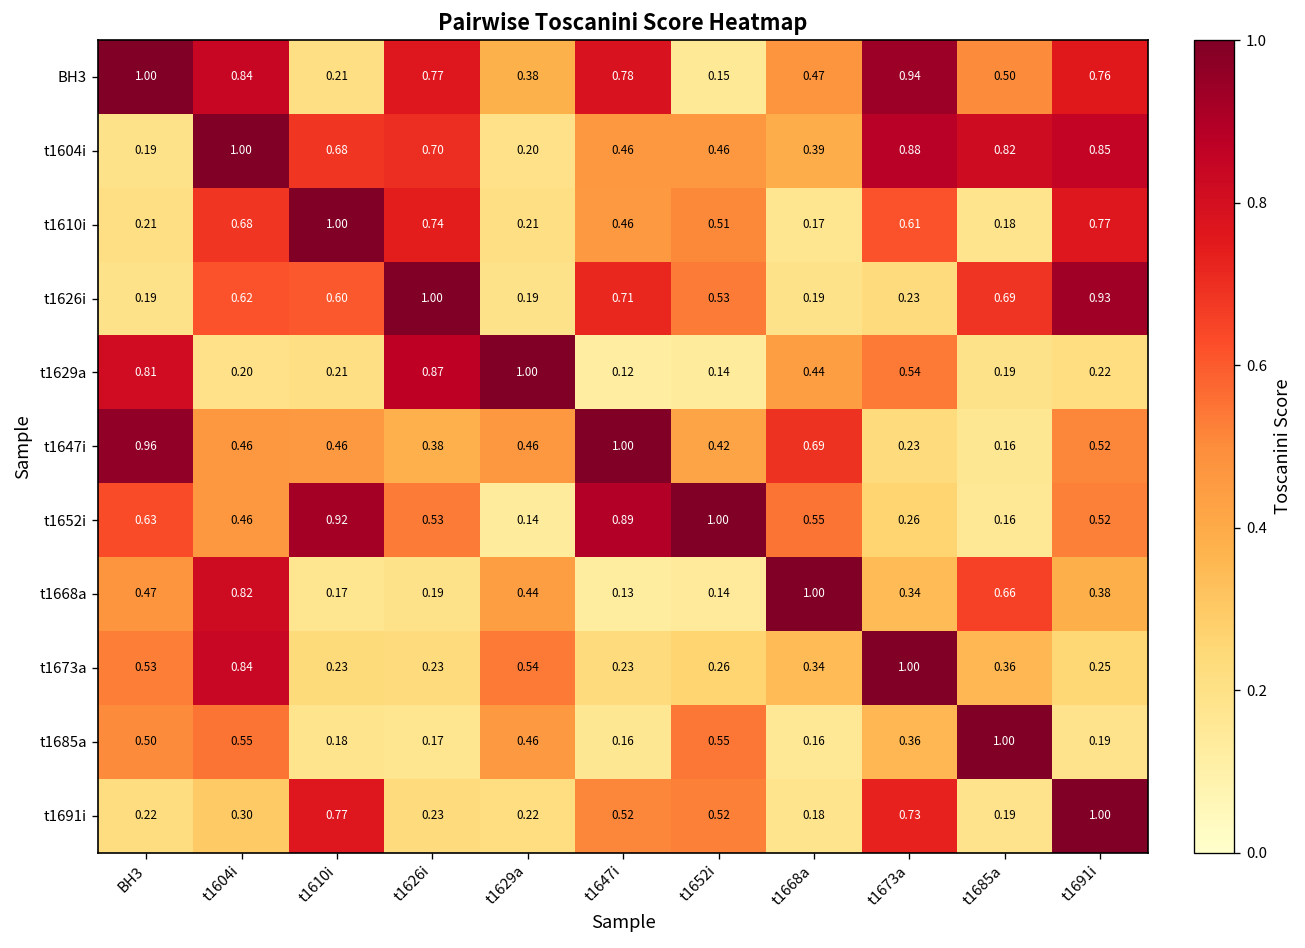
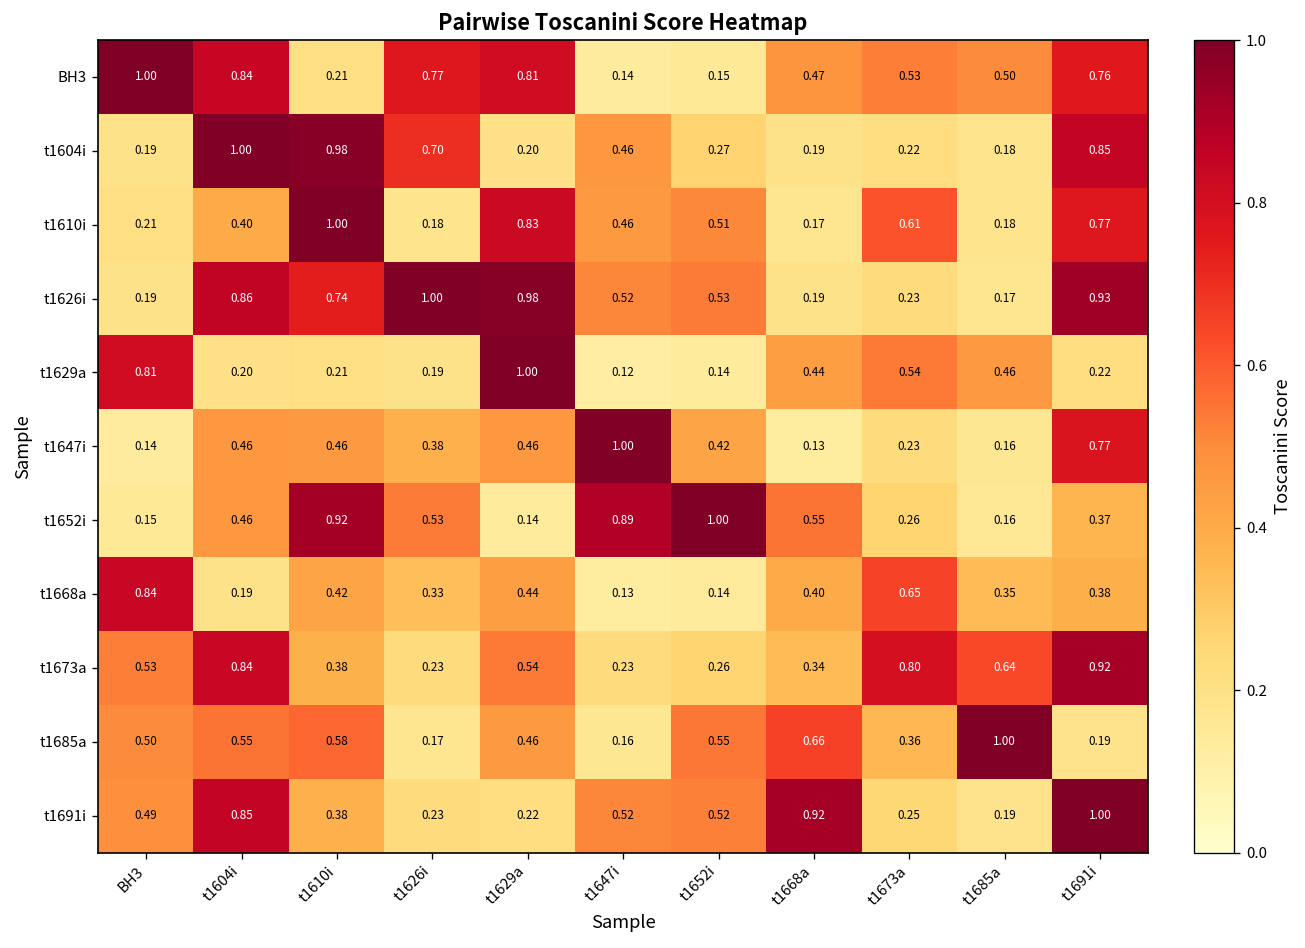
BH3, t1629a: 0.38 -> 0.81
BH3, t1647i: 0.78 -> 0.14
BH3, t1673a: 0.94 -> 0.53
t1604i, t1610i: 0.68 -> 0.98
t1604i, t1652i: 0.46 -> 0.27
t1604i, t1668a: 0.39 -> 0.19
t1604i, t1673a: 0.88 -> 0.22
t1604i, t1685a: 0.82 -> 0.18
t1610i, t1604i: 0.68 -> 0.40
t1610i, t1626i: 0.74 -> 0.18
t1610i, t1629a: 0.21 -> 0.83
t1626i, t1604i: 0.62 -> 0.86
t1626i, t1610i: 0.60 -> 0.74
t1626i, t1629a: 0.19 -> 0.98
t1626i, t1647i: 0.71 -> 0.52
t1626i, t1685a: 0.69 -> 0.17
t1629a, t1626i: 0.87 -> 0.19
t1629a, t1685a: 0.19 -> 0.46
t1647i, BH3: 0.96 -> 0.14
t1647i, t1668a: 0.69 -> 0.13
t1647i, t1691i: 0.52 -> 0.77
t1652i, BH3: 0.63 -> 0.15
t1652i, t1691i: 0.52 -> 0.37
t1668a, BH3: 0.47 -> 0.84
t1668a, t1604i: 0.82 -> 0.19
t1668a, t1610i: 0.17 -> 0.42
t1668a, t1626i: 0.19 -> 0.33
t1668a, t1668a: 1.00 -> 0.40
t1668a, t1673a: 0.34 -> 0.65
t1668a, t1685a: 0.66 -> 0.35
t1673a, t1610i: 0.23 -> 0.38
t1673a, t1673a: 1.00 -> 0.80
t1673a, t1685a: 0.36 -> 0.64
t1673a, t1691i: 0.25 -> 0.92
t1685a, t1610i: 0.18 -> 0.58
t1685a, t1668a: 0.16 -> 0.66
t1691i, BH3: 0.22 -> 0.49
t1691i, t1604i: 0.30 -> 0.85
t1691i, t1610i: 0.77 -> 0.38
t1691i, t1668a: 0.18 -> 0.92
t1691i, t1673a: 0.73 -> 0.25
